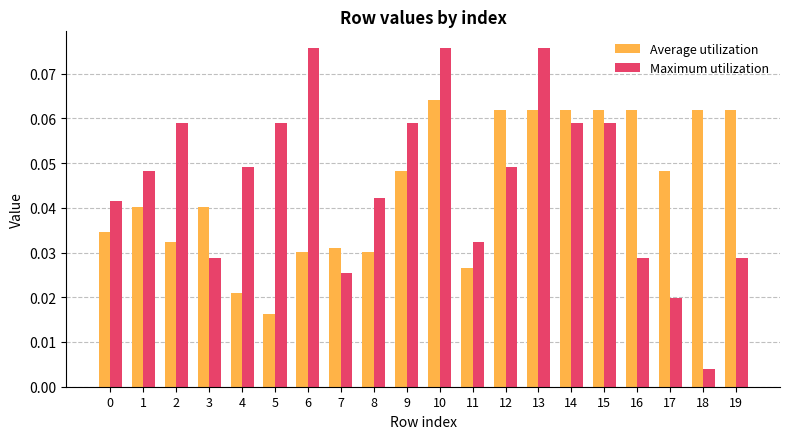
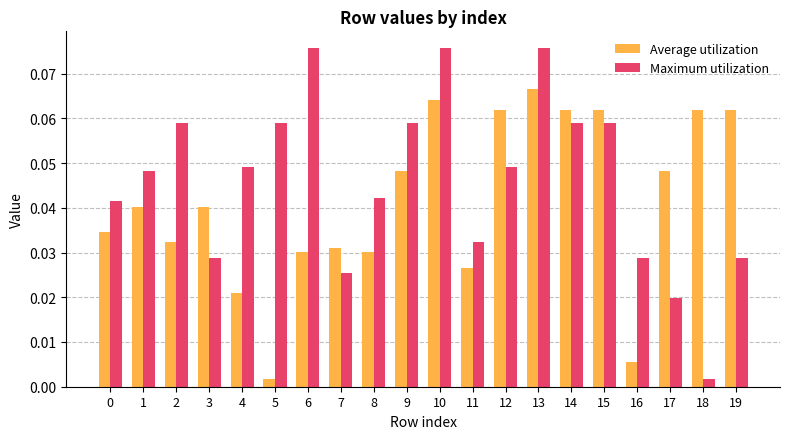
Average utilization, 5: 0.016 -> 0.002
Average utilization, 13: 0.062 -> 0.067
Average utilization, 16: 0.062 -> 0.005
Maximum utilization, 18: 0.004 -> 0.002
